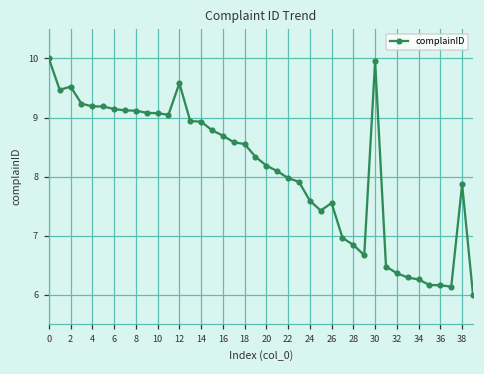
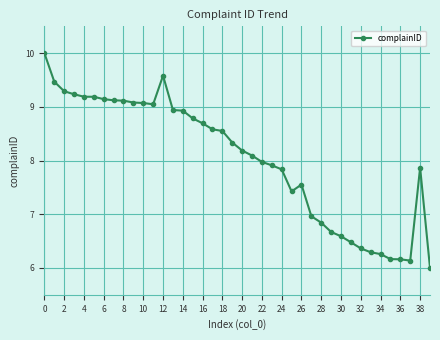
2: 9.5 -> 9.3
24: 7.6 -> 7.8
30: 10.0 -> 6.6
